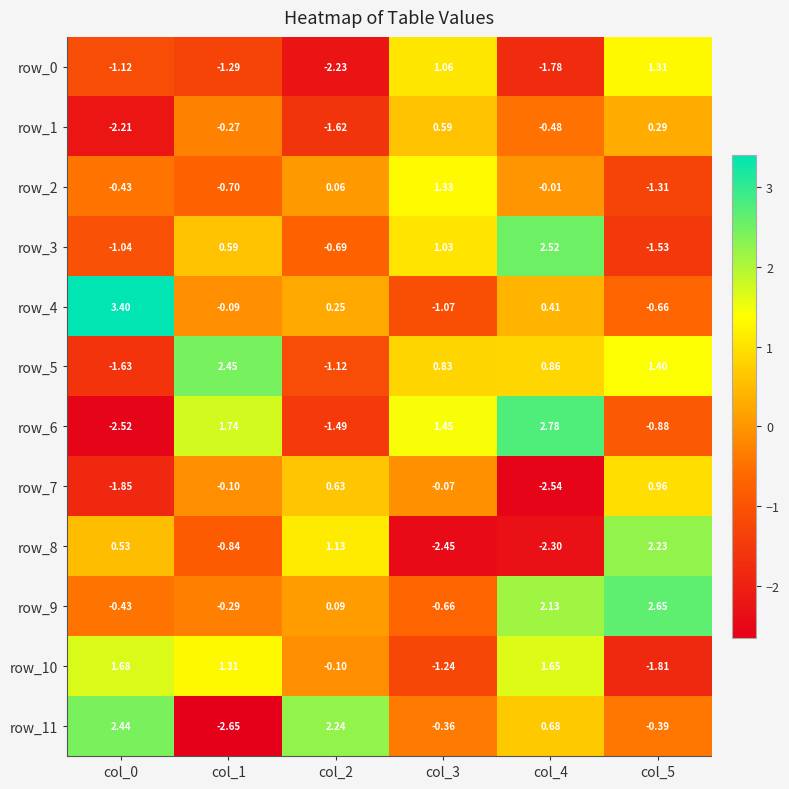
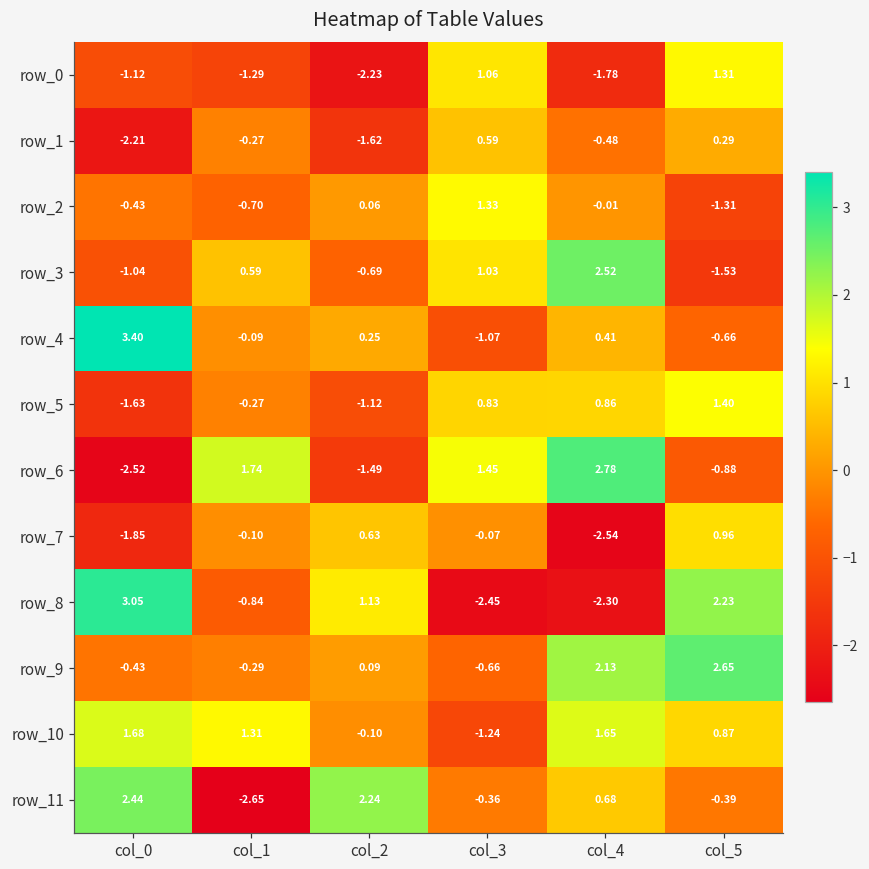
row_5, col_1: 2.45 -> -0.27
row_8, col_0: 0.53 -> 3.05
row_10, col_5: -1.81 -> 0.87
